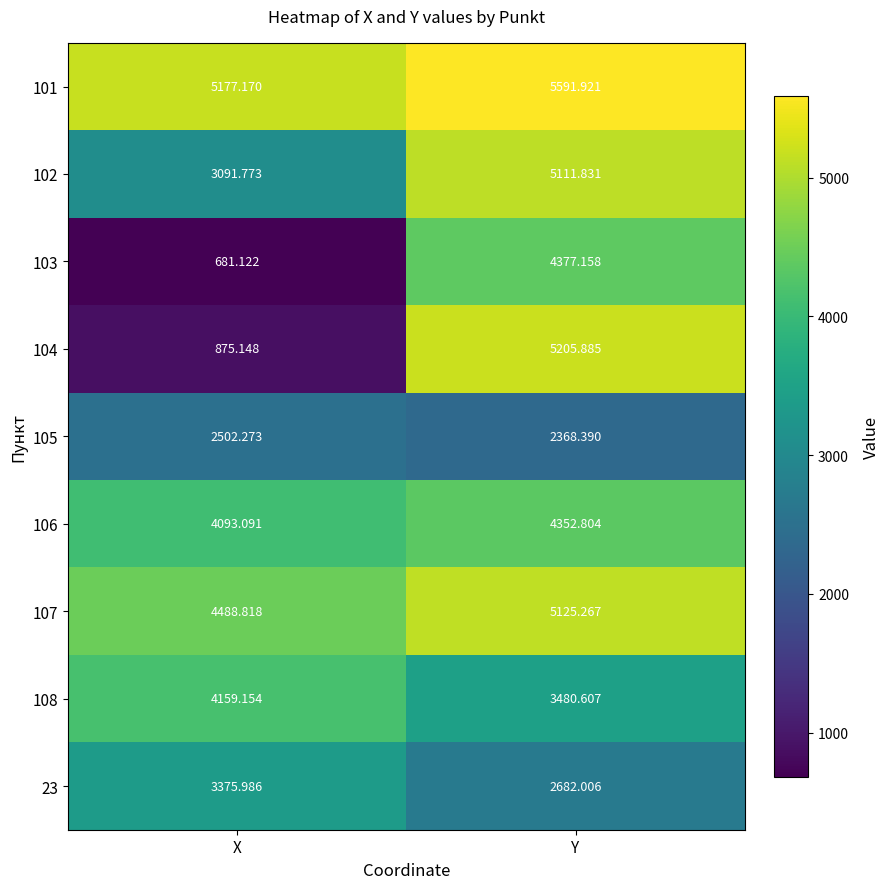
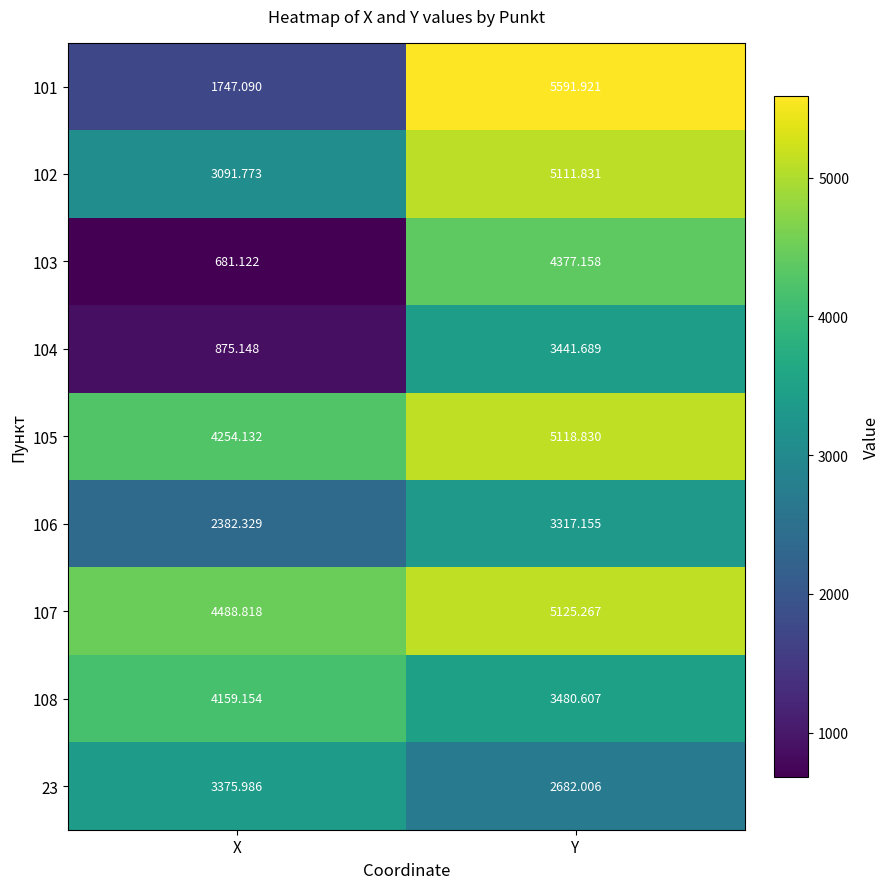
101, X: 5177.170 -> 1747.090
104, Y: 5205.885 -> 3441.689
105, X: 2502.273 -> 4254.132
105, Y: 2368.390 -> 5118.830
106, X: 4093.091 -> 2382.329
106, Y: 4352.804 -> 3317.155
